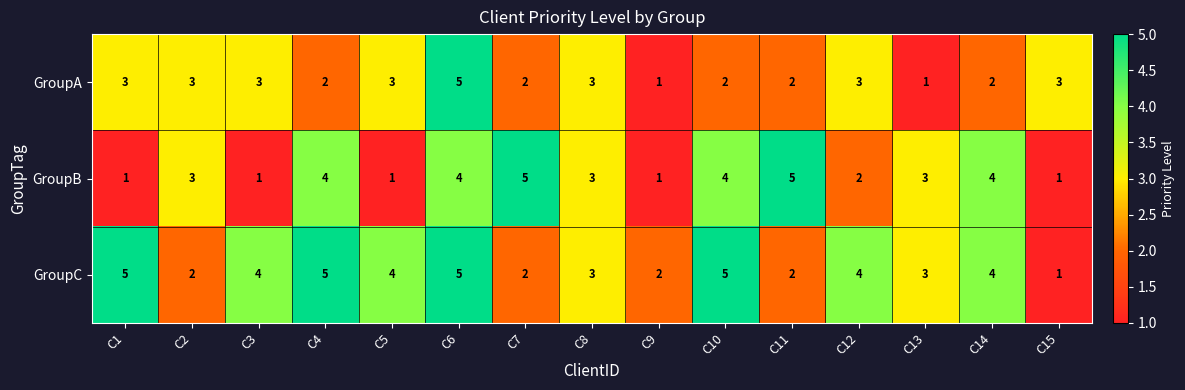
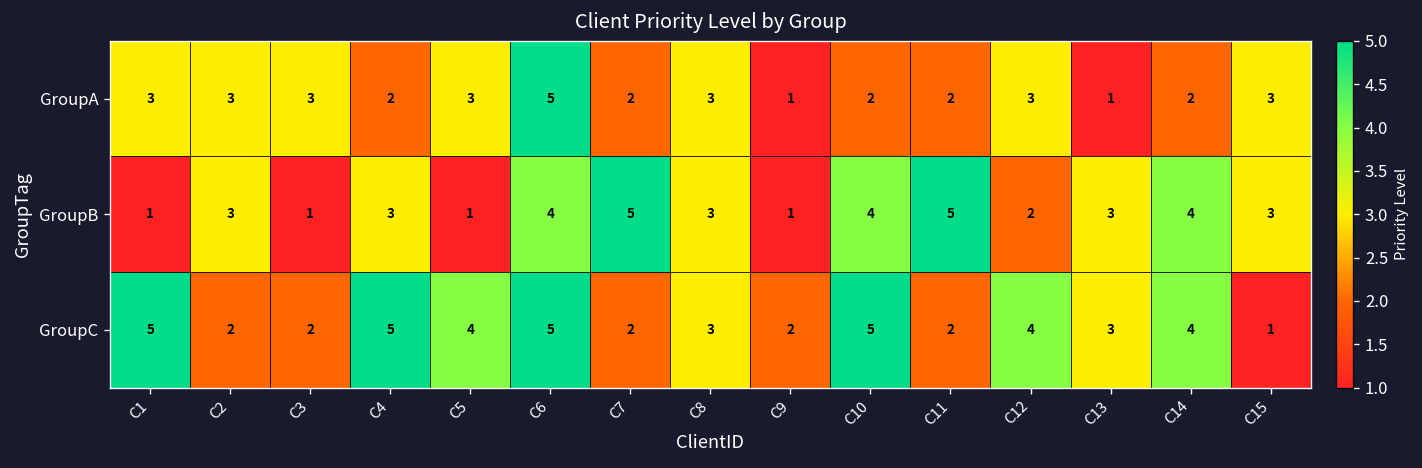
GroupB, C4: 4 -> 3
GroupB, C15: 1 -> 3
GroupC, C3: 4 -> 2
